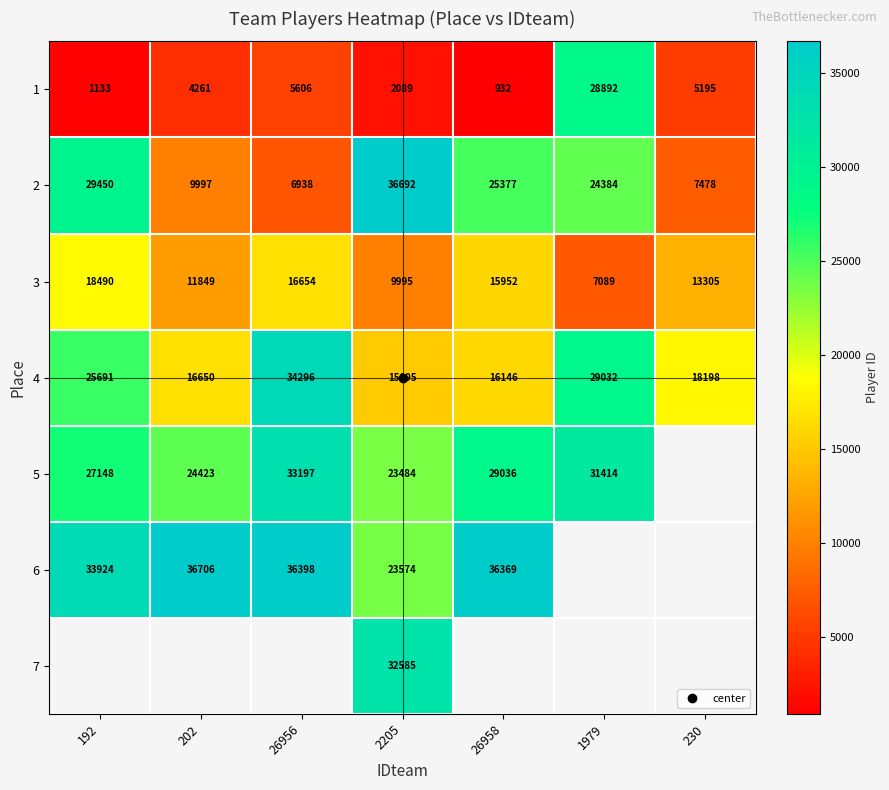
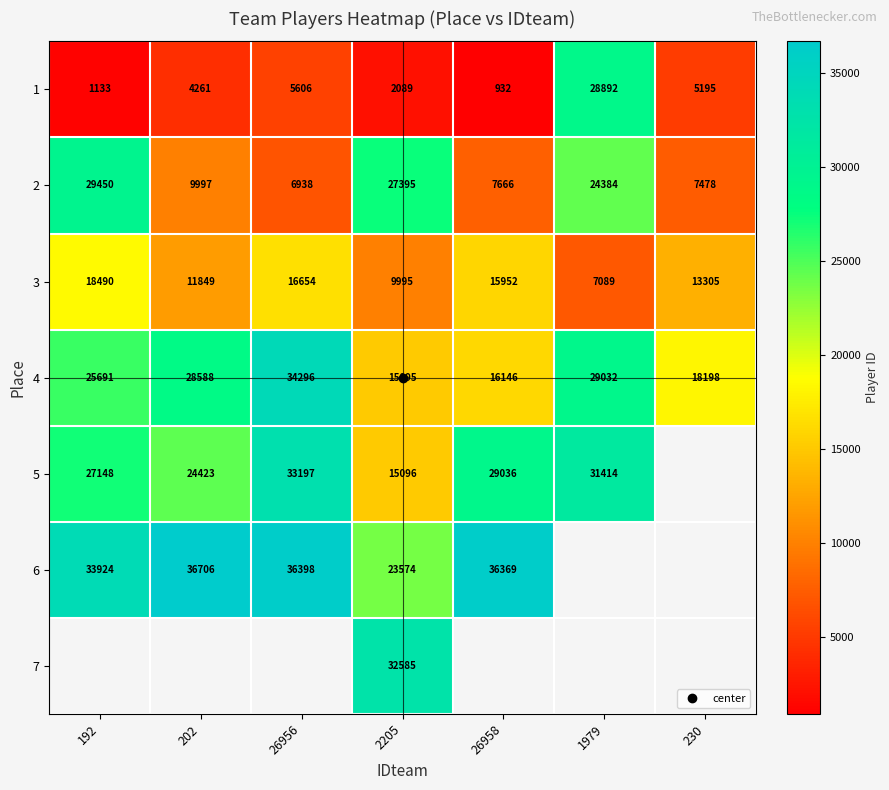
2, 2205: 36692 -> 27395
2, 26958: 25377 -> 7666
4, 202: 16650 -> 28588
5, 2205: 23484 -> 15096
